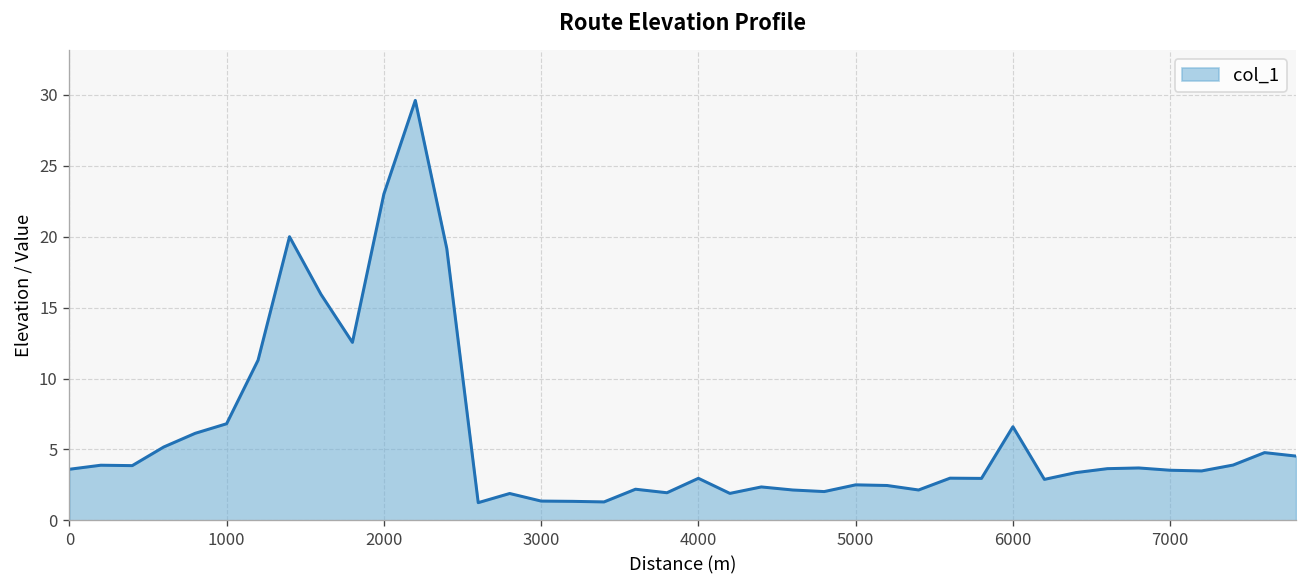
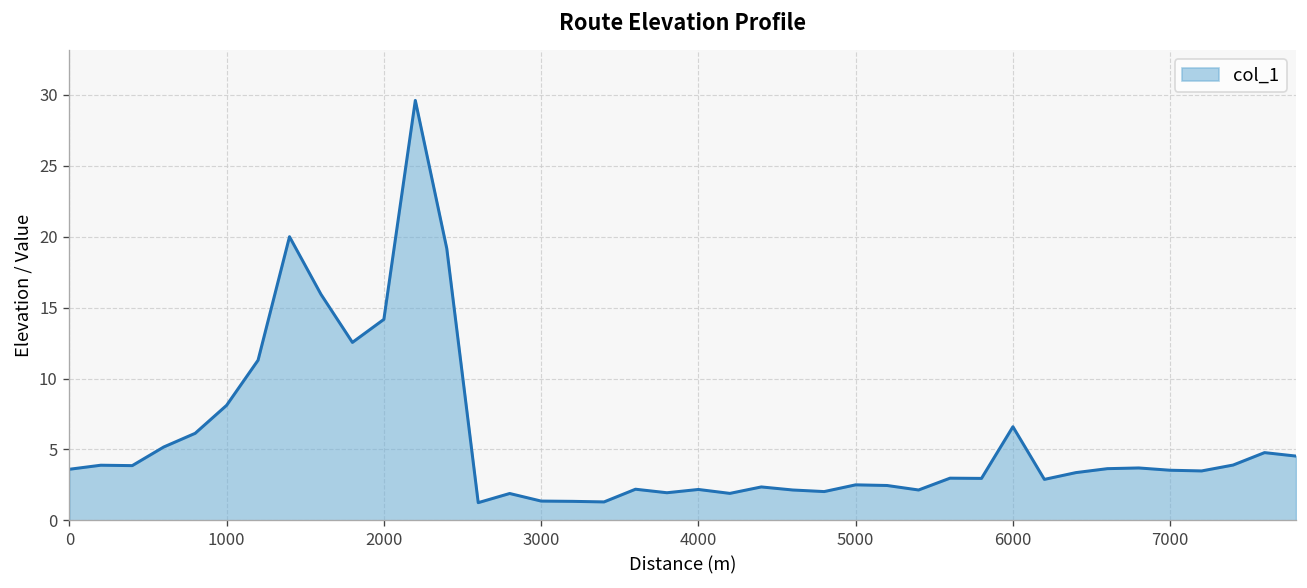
1000: 6.8 -> 8.1
2000: 23.0 -> 14.2
4000: 3.0 -> 2.2
